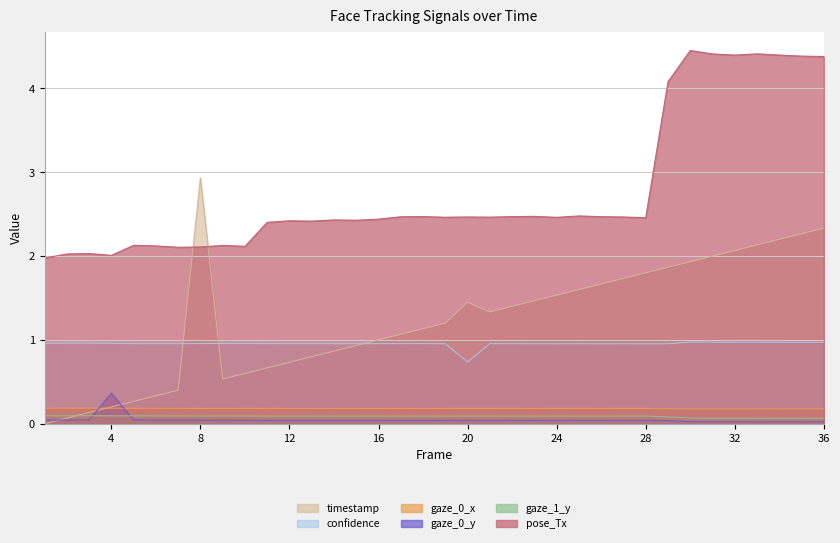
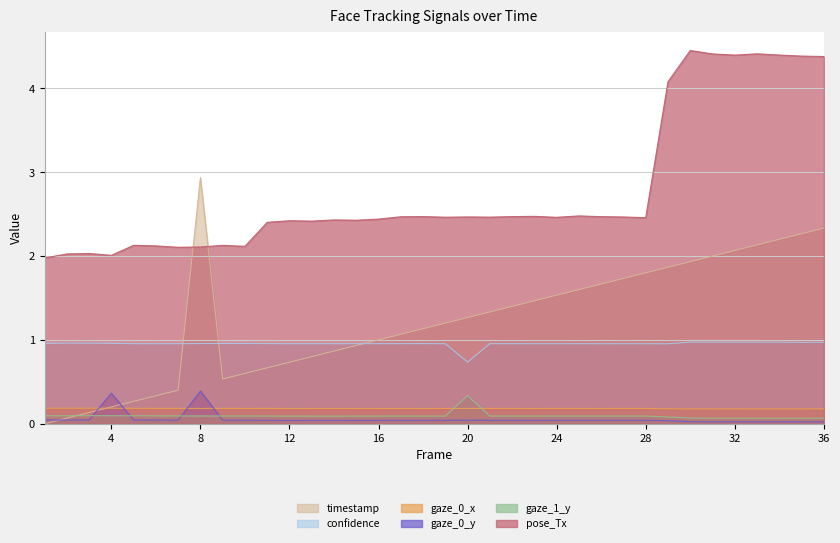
gaze_0_y, 8: 0.0 -> 0.4
timestamp, 20: 1.4 -> 1.3
gaze_1_y, 20: 0.1 -> 0.3
